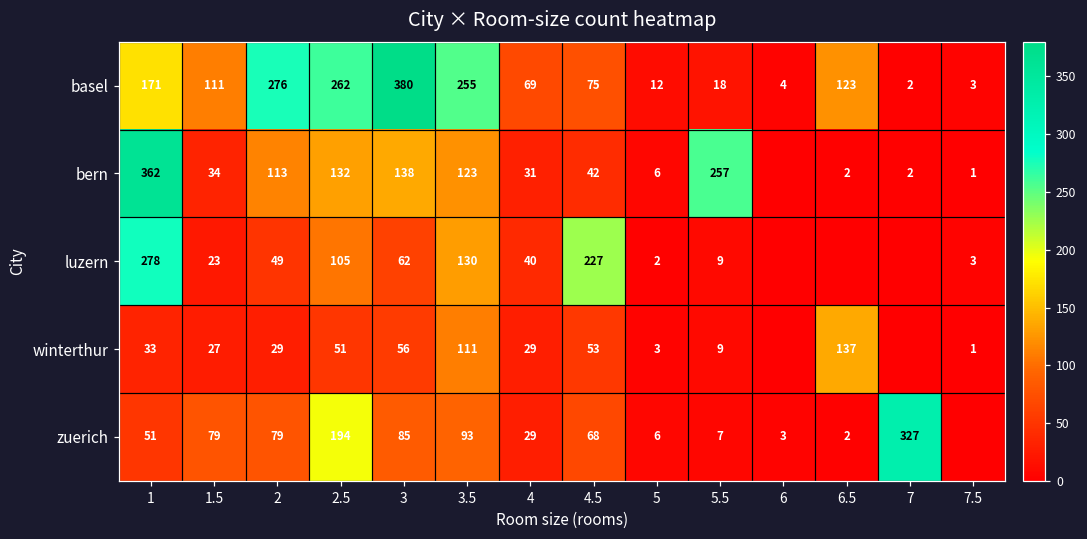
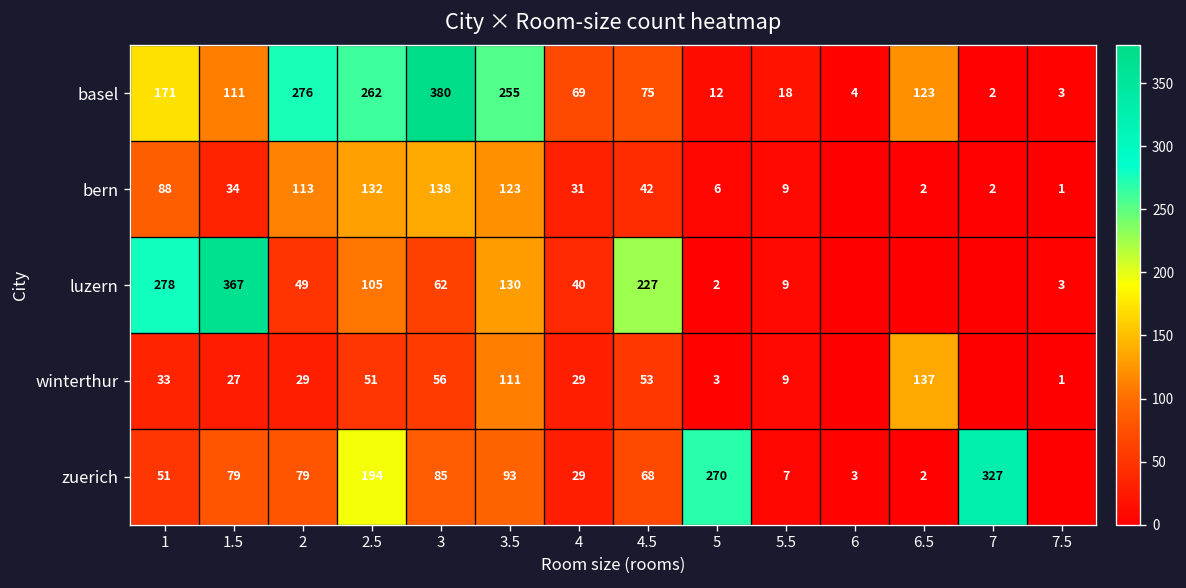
bern, 1: 362 -> 88
bern, 5.5: 257 -> 9
luzern, 1.5: 23 -> 367
zuerich, 5: 6 -> 270
